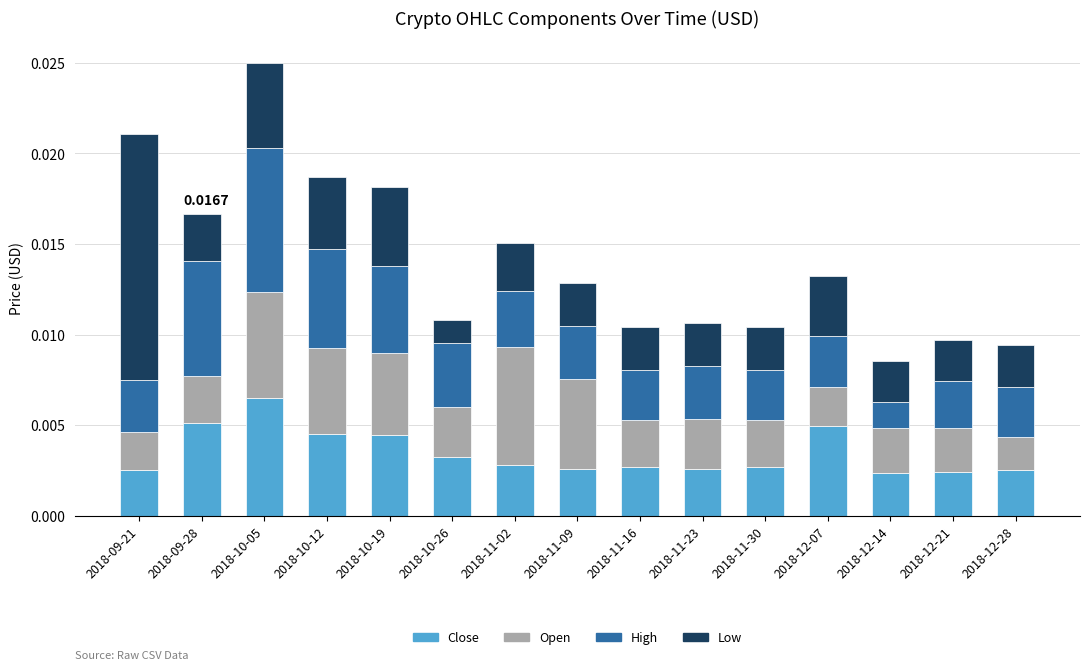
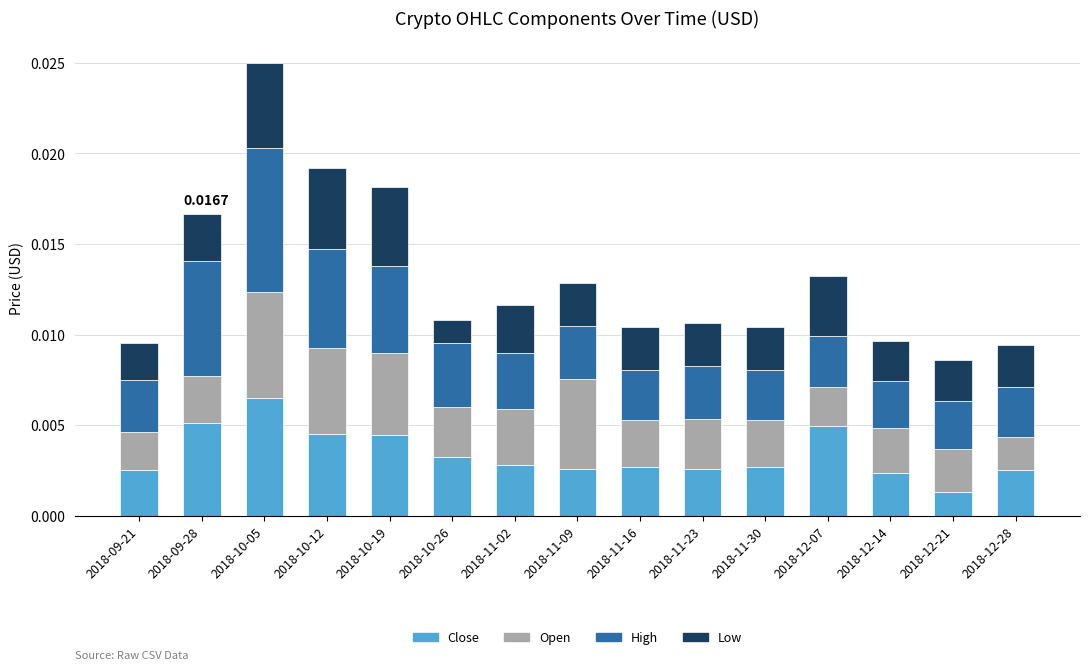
Low, 2018-09-21: 0.0136 -> 0.0021
Low, 2018-10-12: 0.0040 -> 0.0044
Open, 2018-11-02: 0.0065 -> 0.0031
High, 2018-12-14: 0.0015 -> 0.0026
Close, 2018-12-21: 0.0024 -> 0.0013
